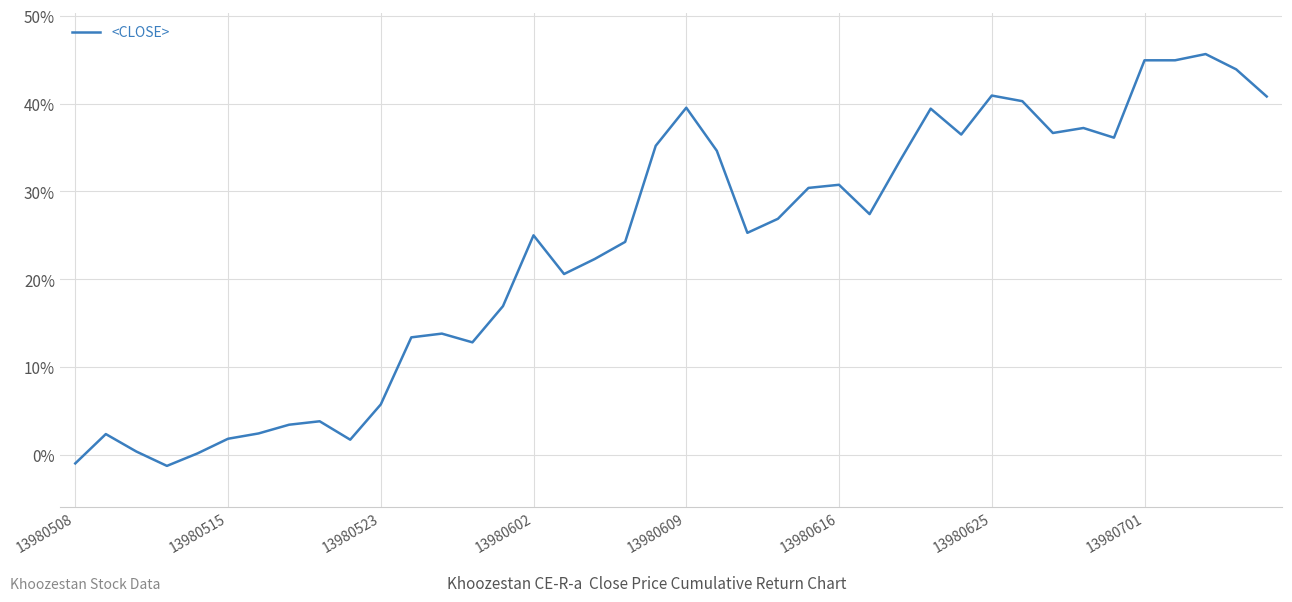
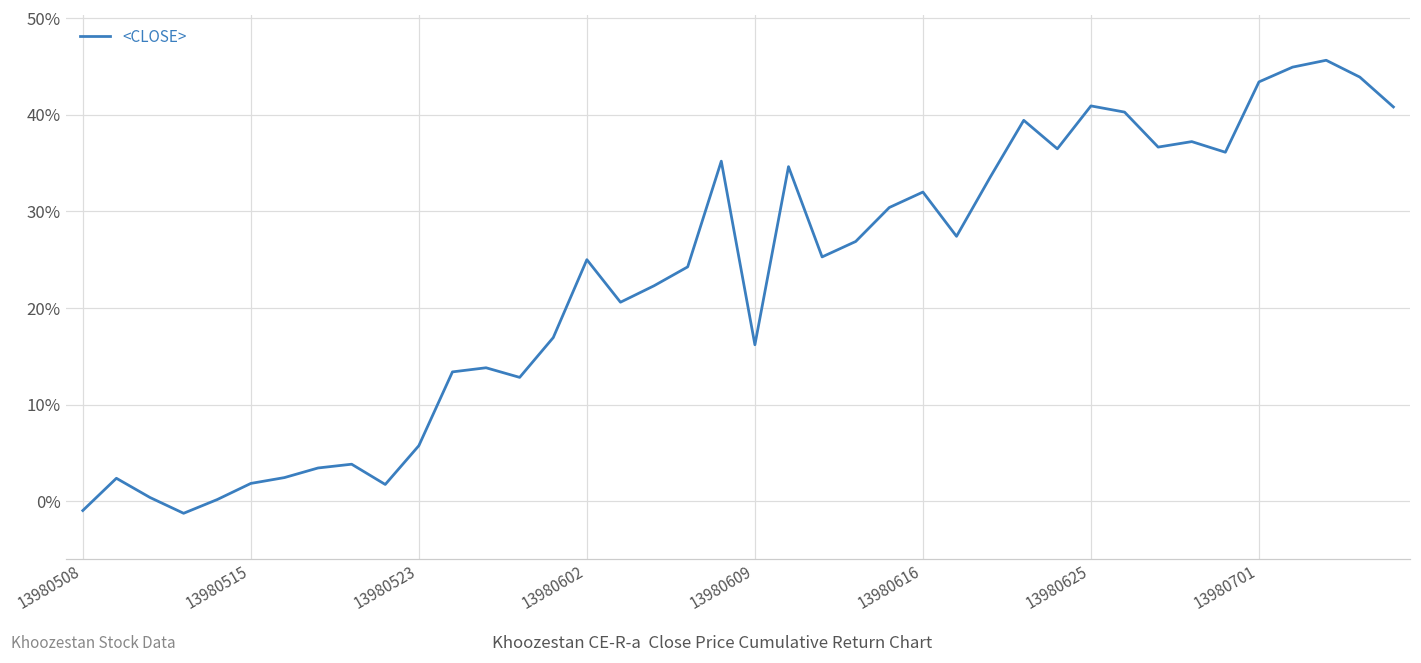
13980609: 40% -> 16%
13980616: 31% -> 32%
13980701: 45% -> 43%
